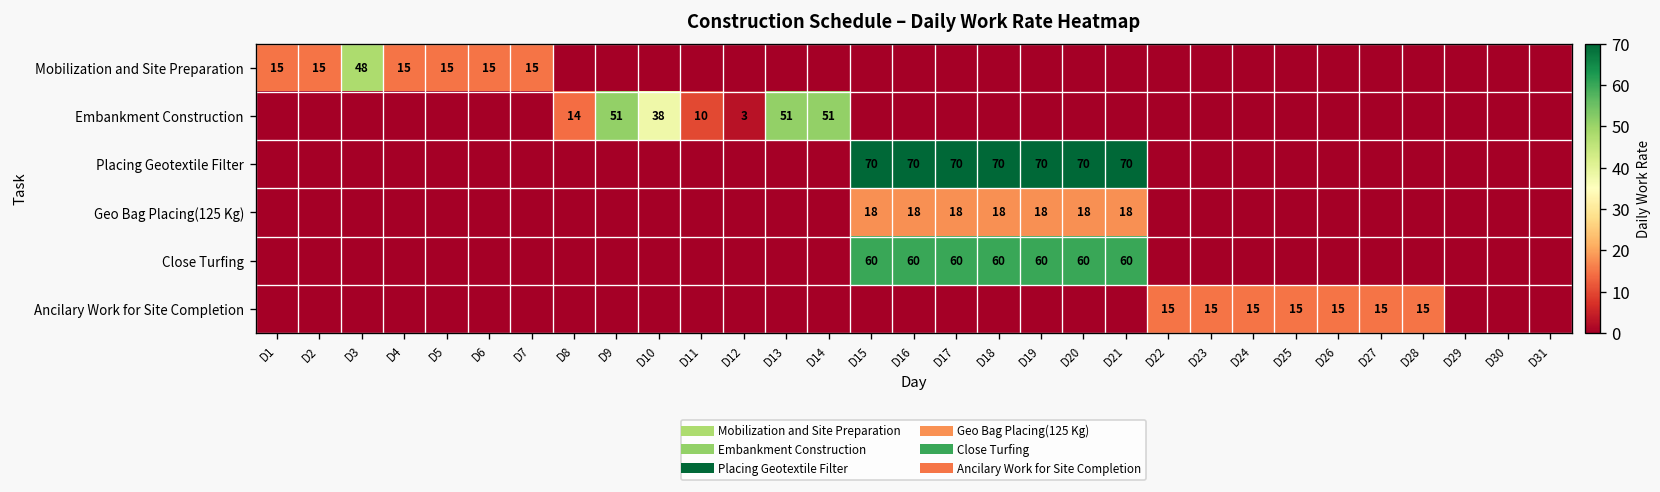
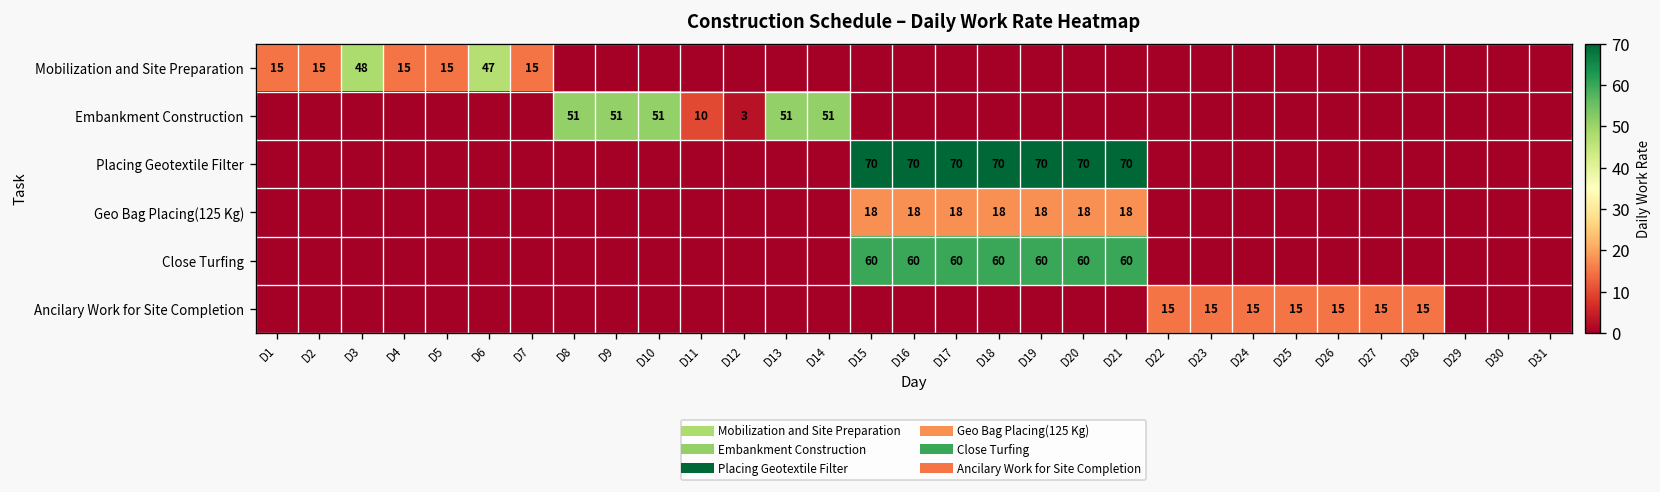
Mobilization and Site Preparation, D6: 15 -> 47
Embankment Construction, D8: 14 -> 51
Embankment Construction, D10: 38 -> 51
